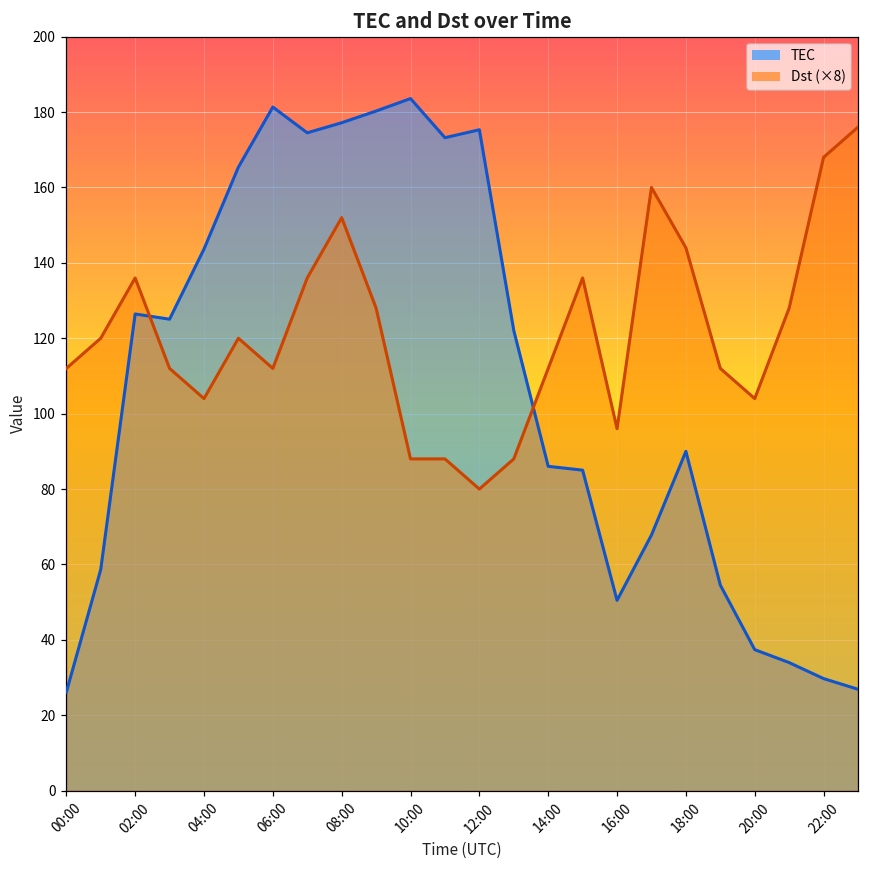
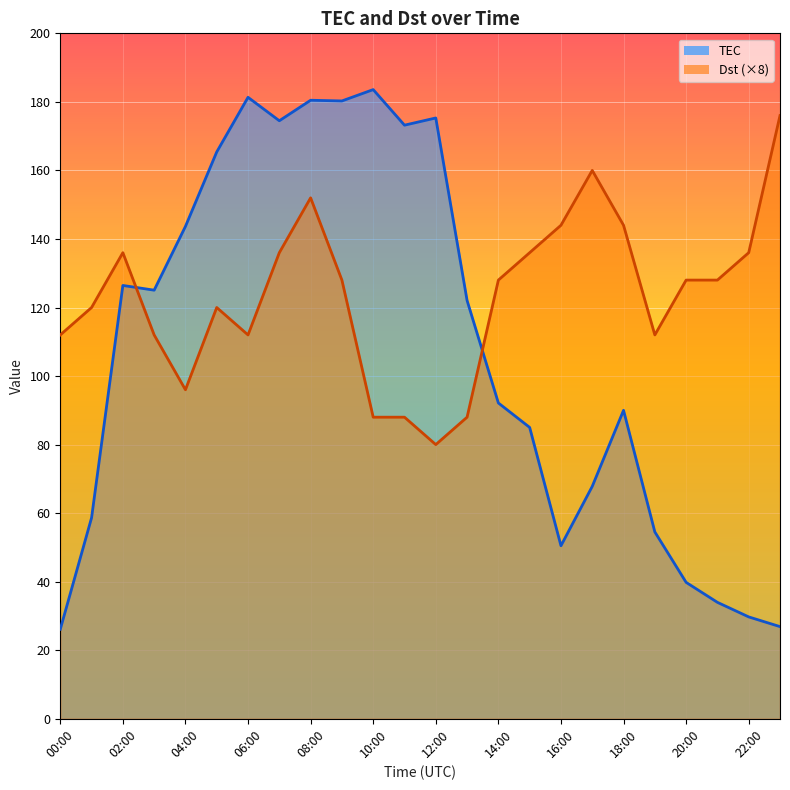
Dst (×8), 04:00: 104 -> 96
TEC, 08:00: 177 -> 180
TEC, 14:00: 86 -> 92
Dst (×8), 14:00: 112 -> 128
Dst (×8), 16:00: 96 -> 144
TEC, 20:00: 37 -> 40
Dst (×8), 20:00: 104 -> 128
Dst (×8), 22:00: 168 -> 136
